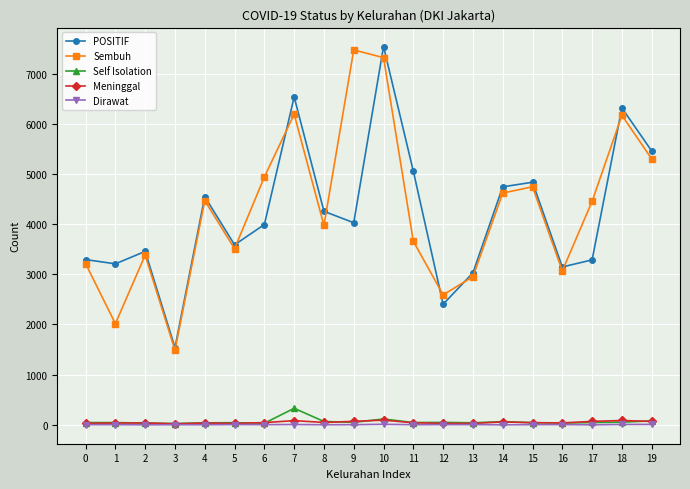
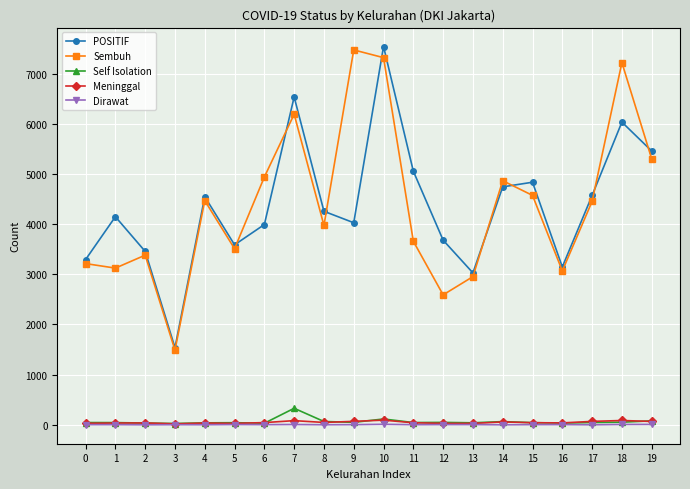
POSITIF, 1: 3200 -> 4100
Sembuh, 1: 2000 -> 3100
POSITIF, 12: 2400 -> 3700
Sembuh, 14: 4600 -> 4900
Sembuh, 15: 4700 -> 4600
POSITIF, 17: 3300 -> 4600
POSITIF, 18: 6300 -> 6000
Sembuh, 18: 6200 -> 7200
